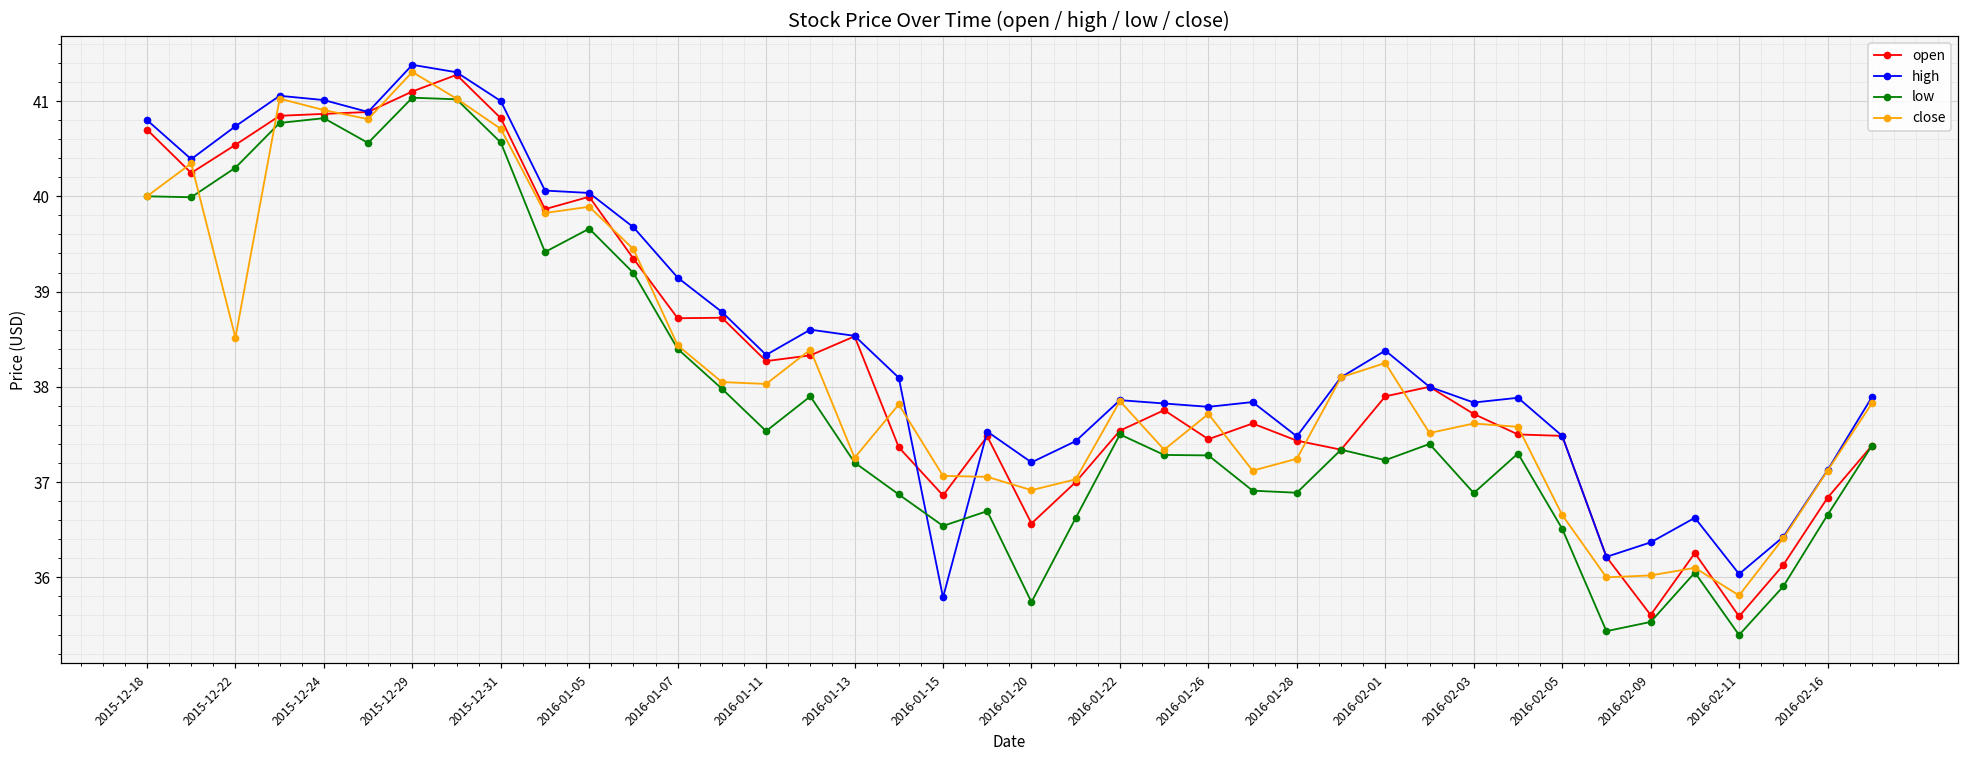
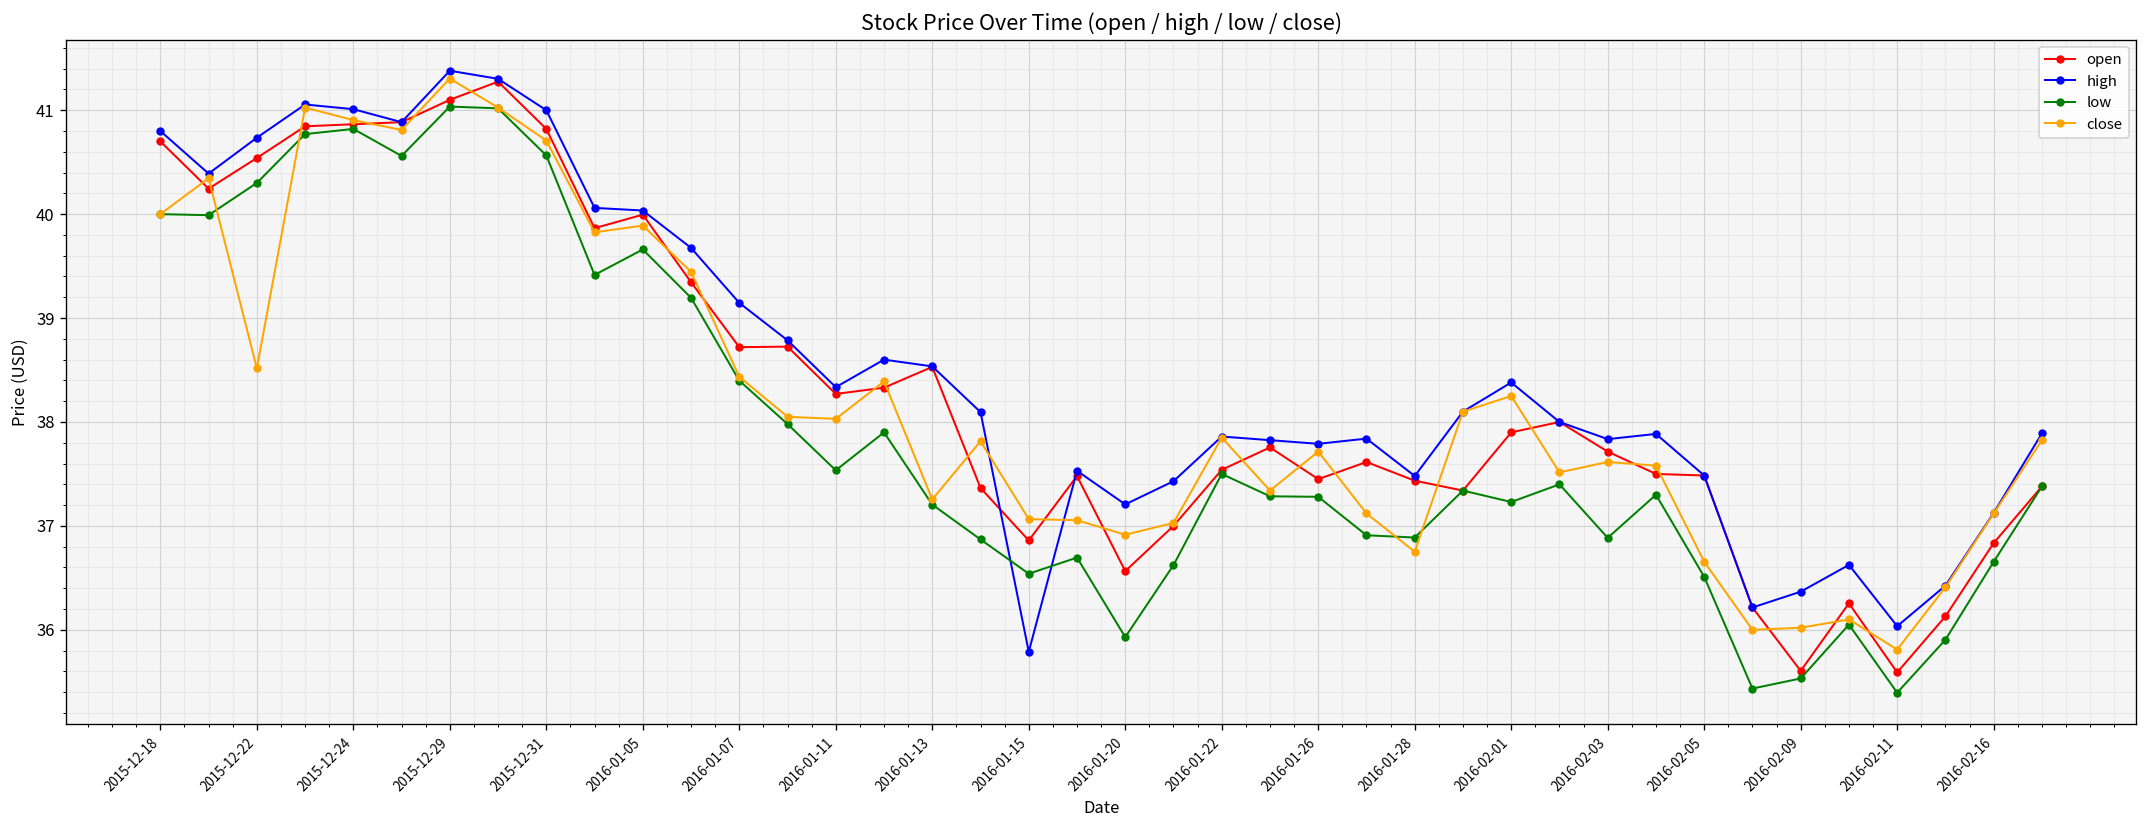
low, 2016-01-20: 35.7 -> 35.9
close, 2016-01-28: 37.2 -> 36.8
